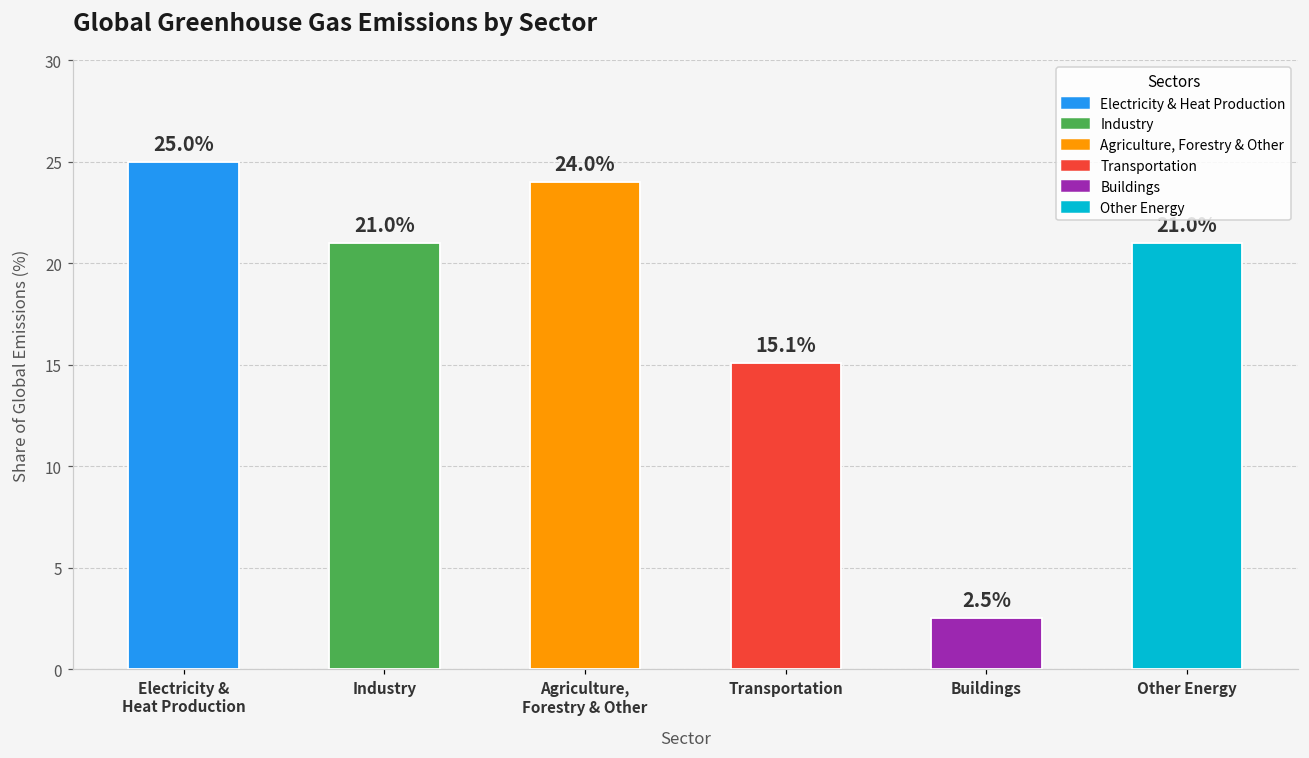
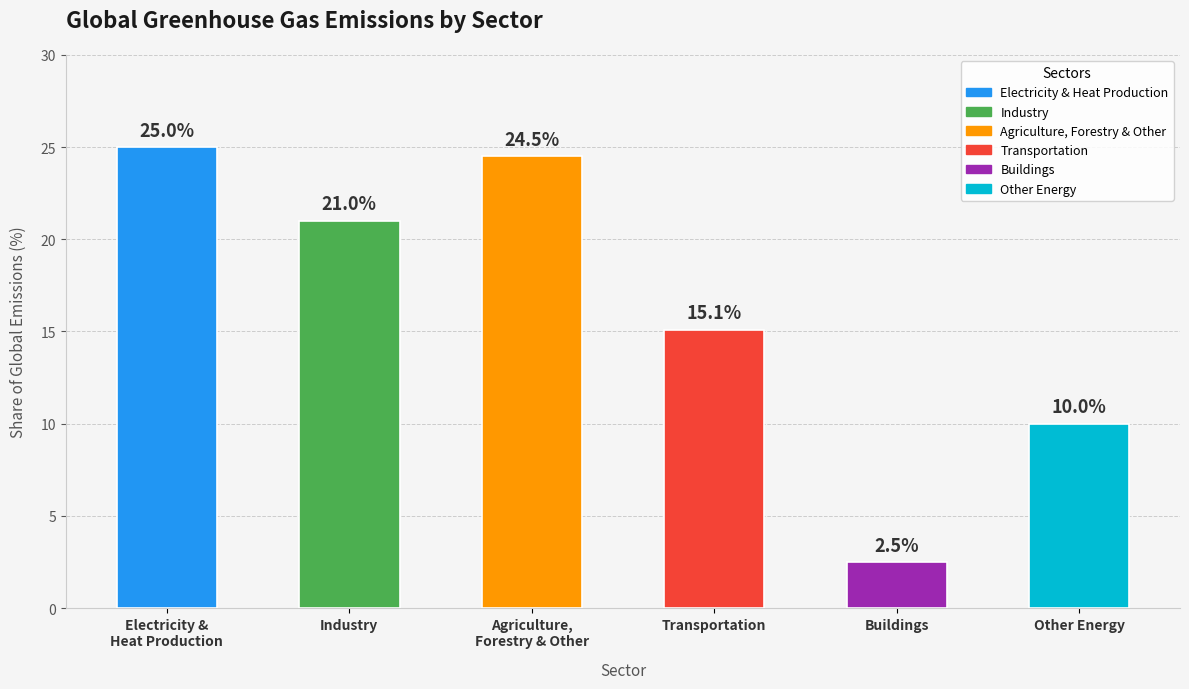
Agriculture, Forestry & Other: 24.0% -> 24.5%
Other Energy: 21 -> 10
